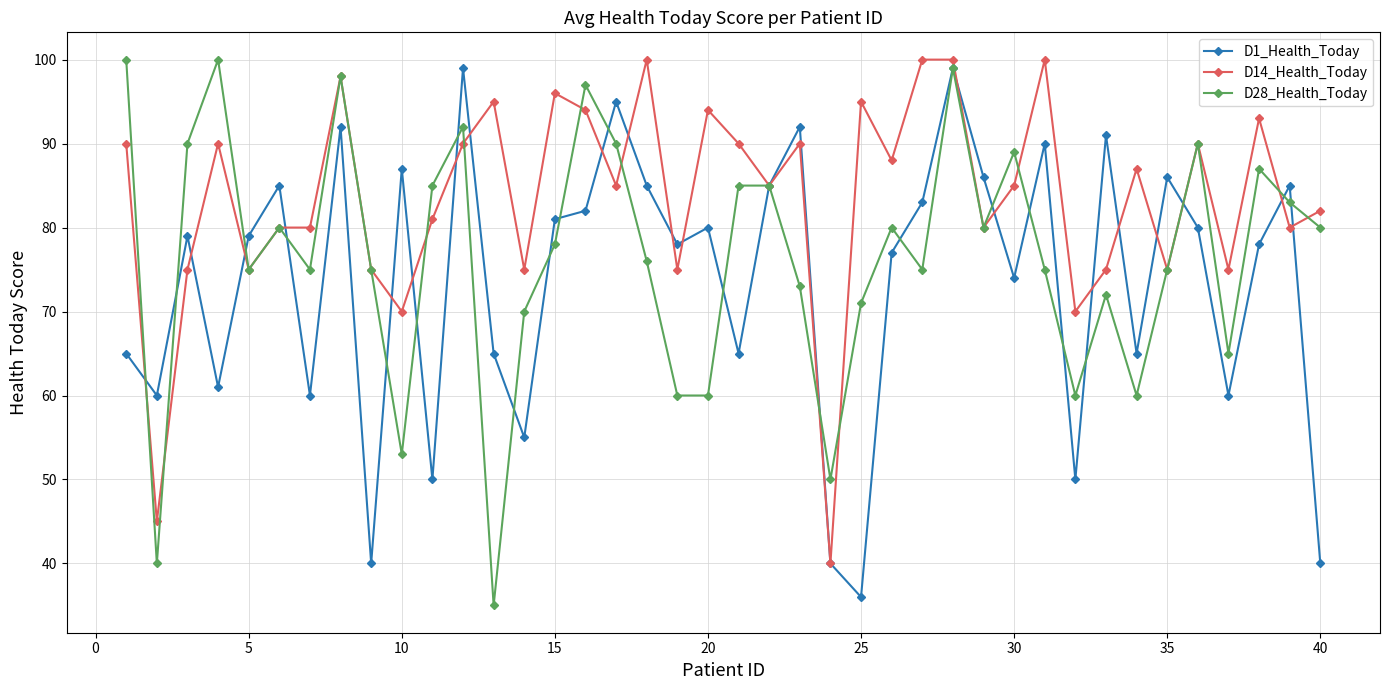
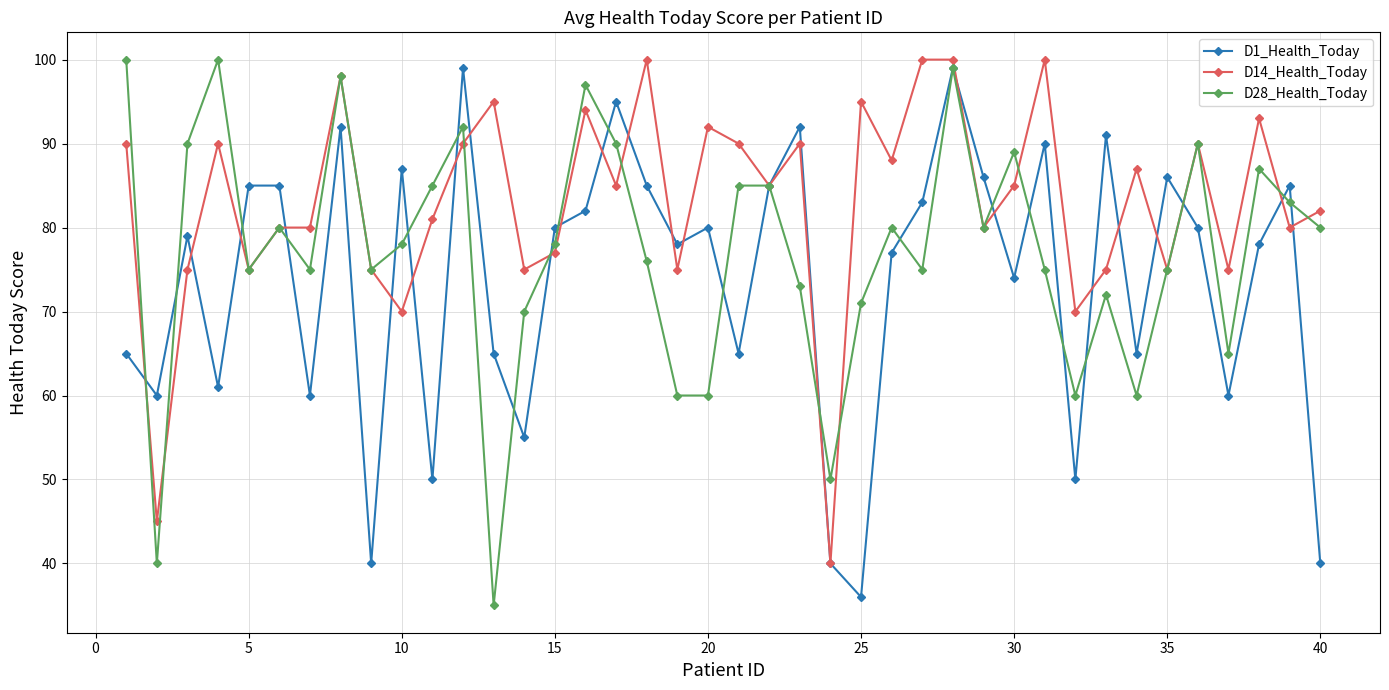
D1_Health_Today, 5: 79 -> 85
D28_Health_Today, 10: 53 -> 78
D1_Health_Today, 15: 81 -> 80
D14_Health_Today, 15: 96 -> 77
D14_Health_Today, 20: 94 -> 92
